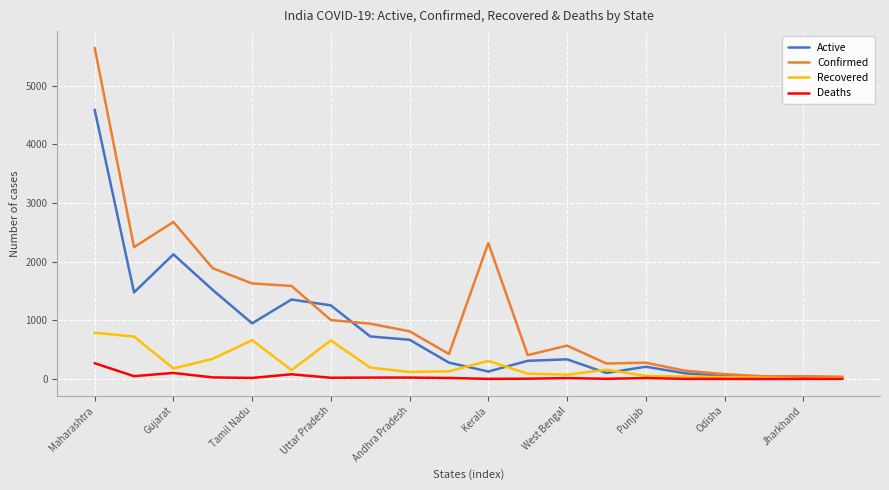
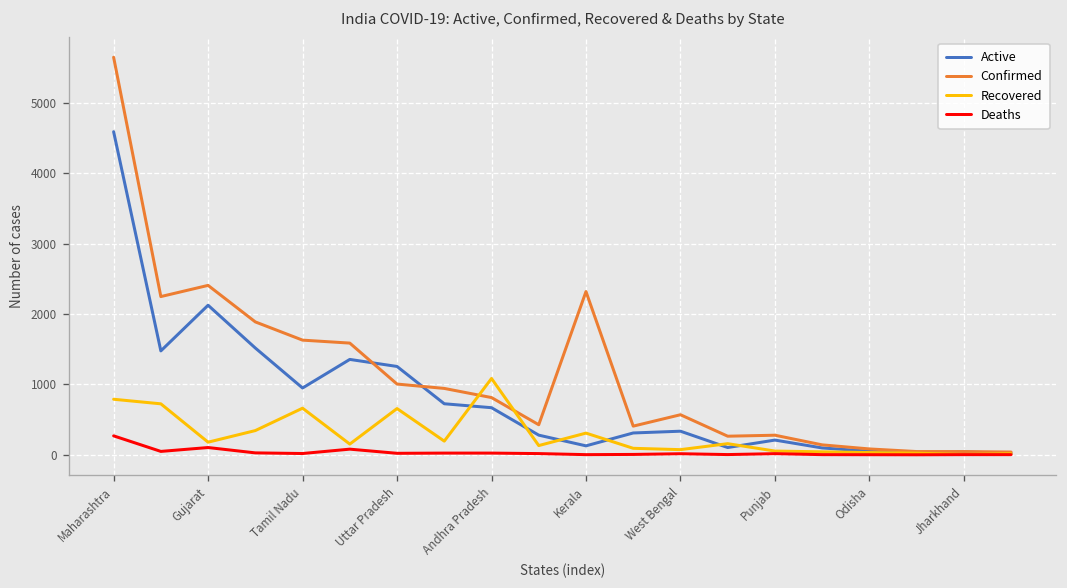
Confirmed, Gujarat: 2700 -> 2400
Recovered, Andhra Pradesh: 100 -> 1100
